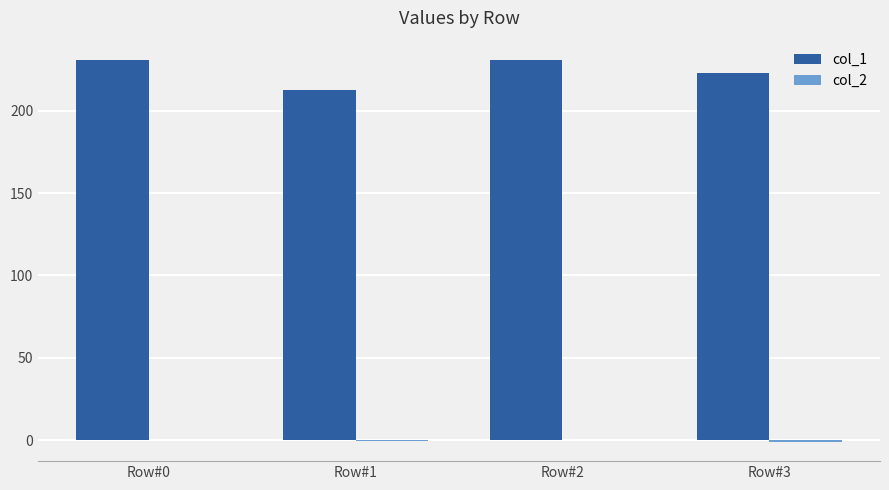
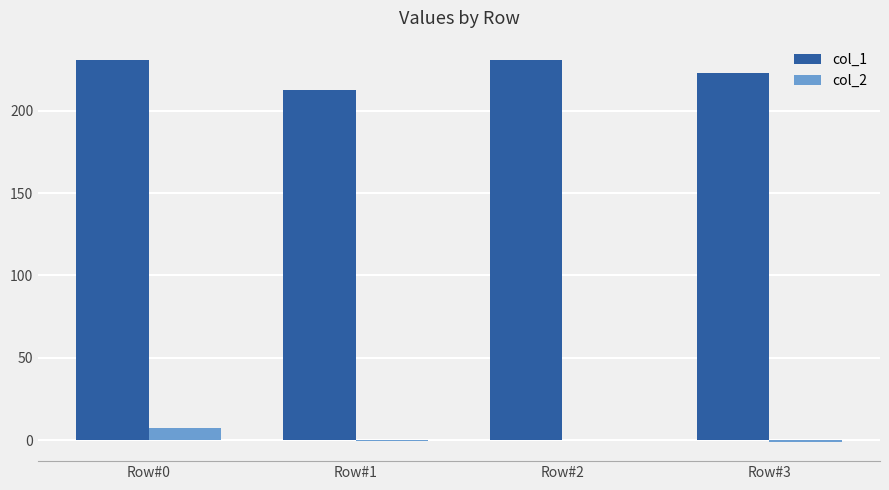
col_2, Row#0: 0 -> 8
